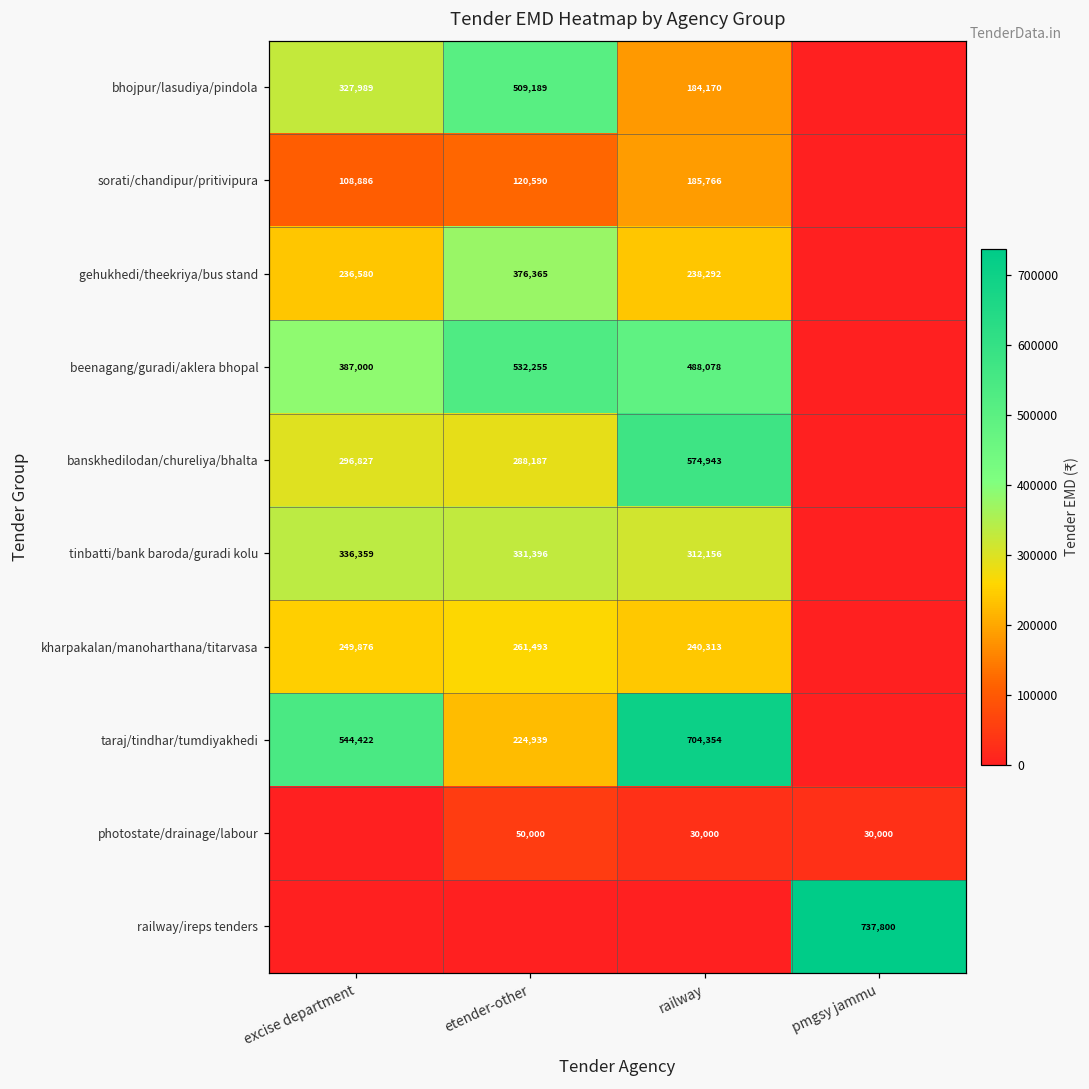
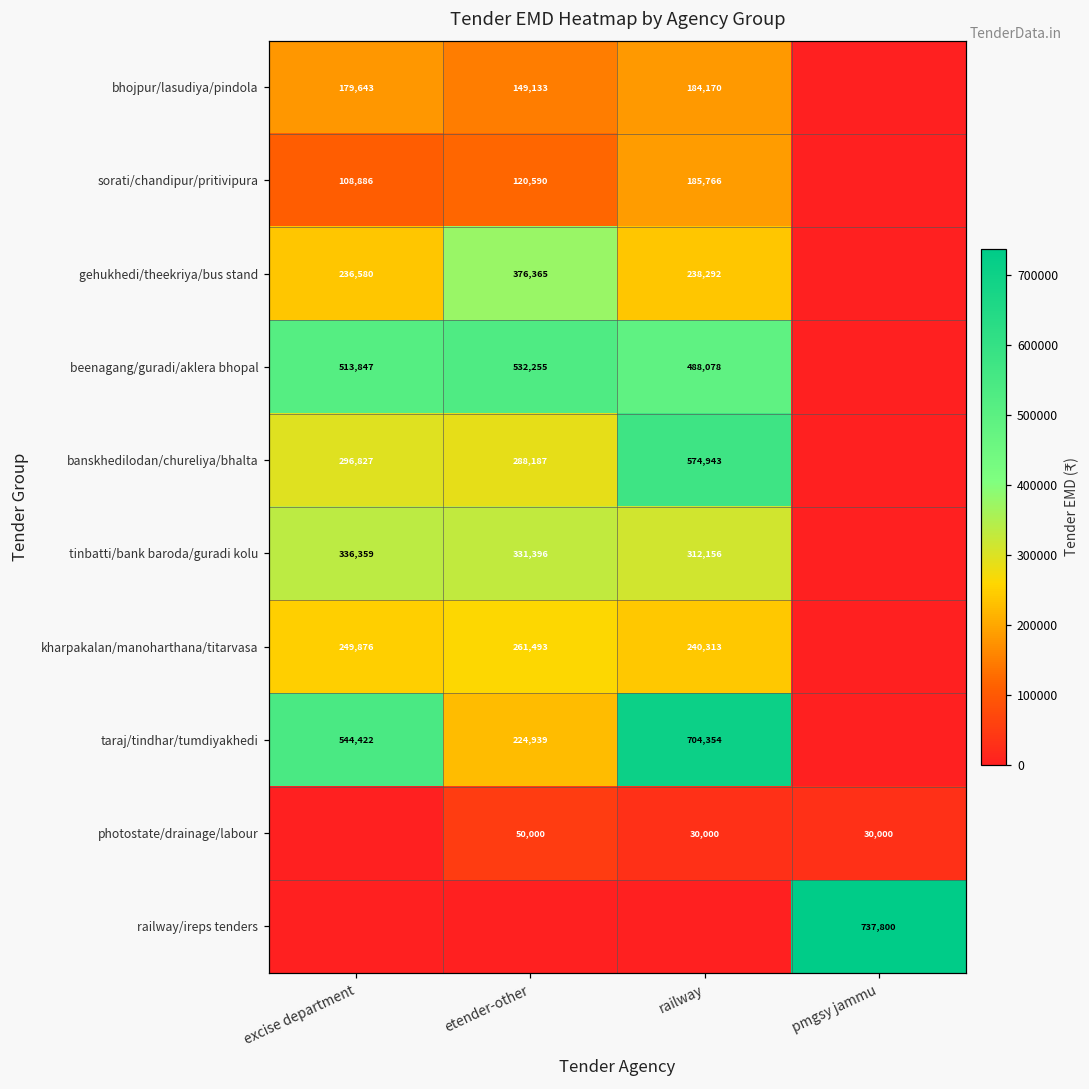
bhojpur/lasudiya/pindola, excise department: 327,989 -> 179,643
bhojpur/lasudiya/pindola, etender-other: 509,189 -> 149,133
beenagang/guradi/aklera bhopal, excise department: 387,000 -> 513,847
